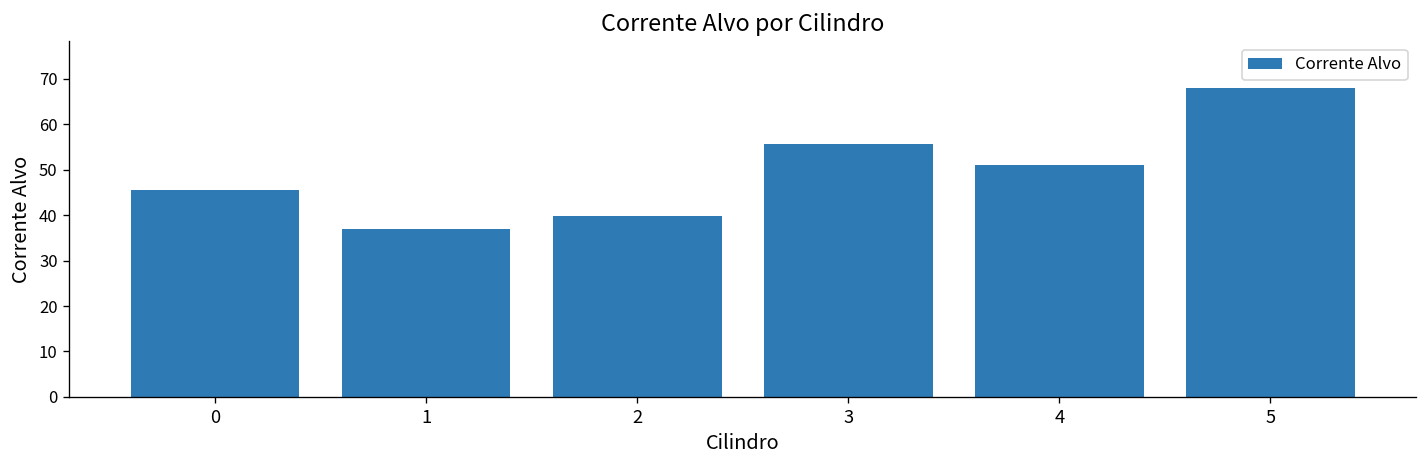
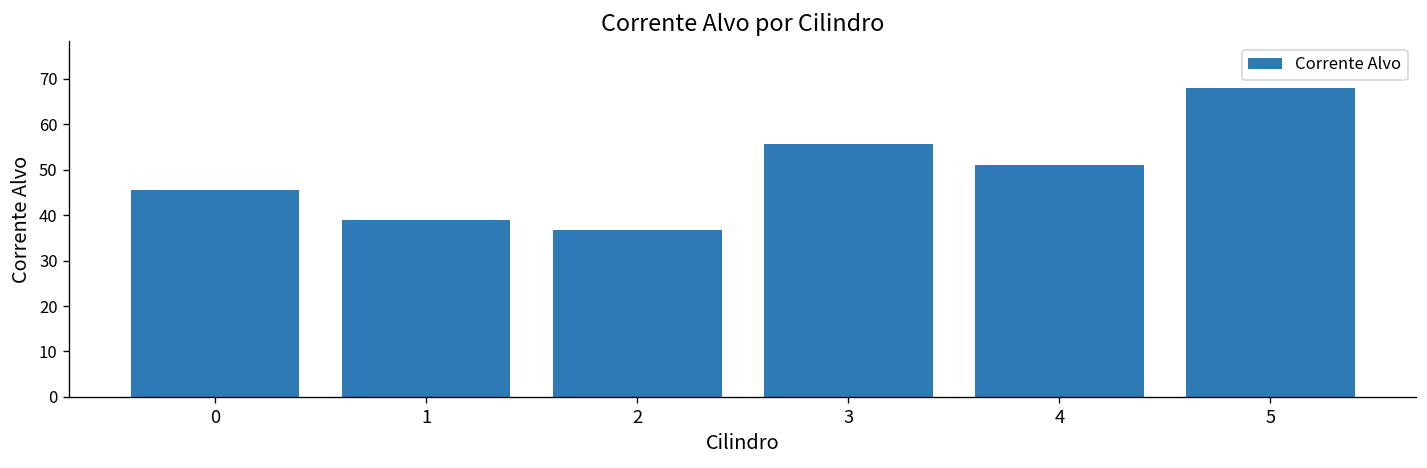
1: 37 -> 39
2: 40 -> 37
